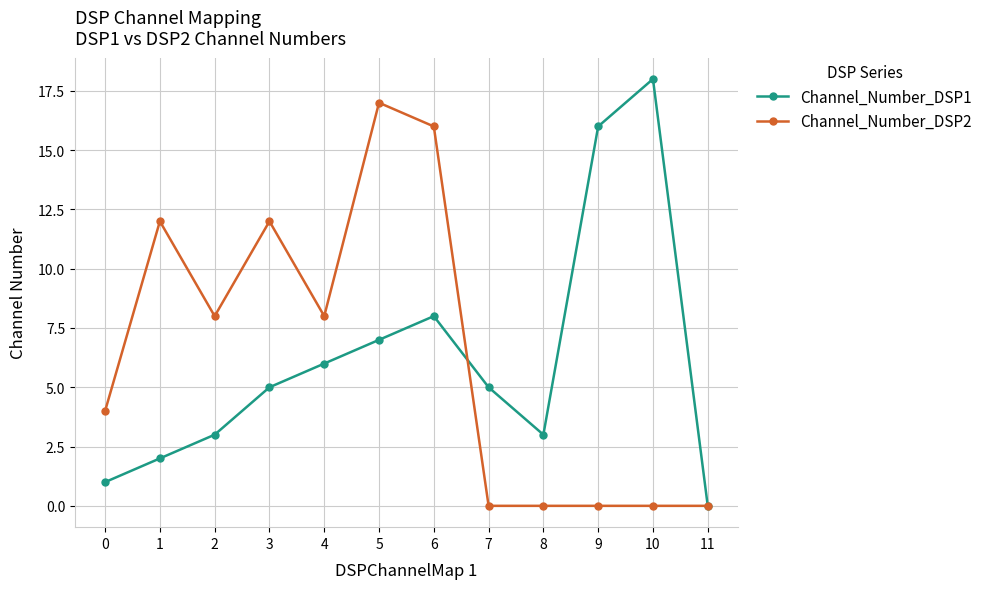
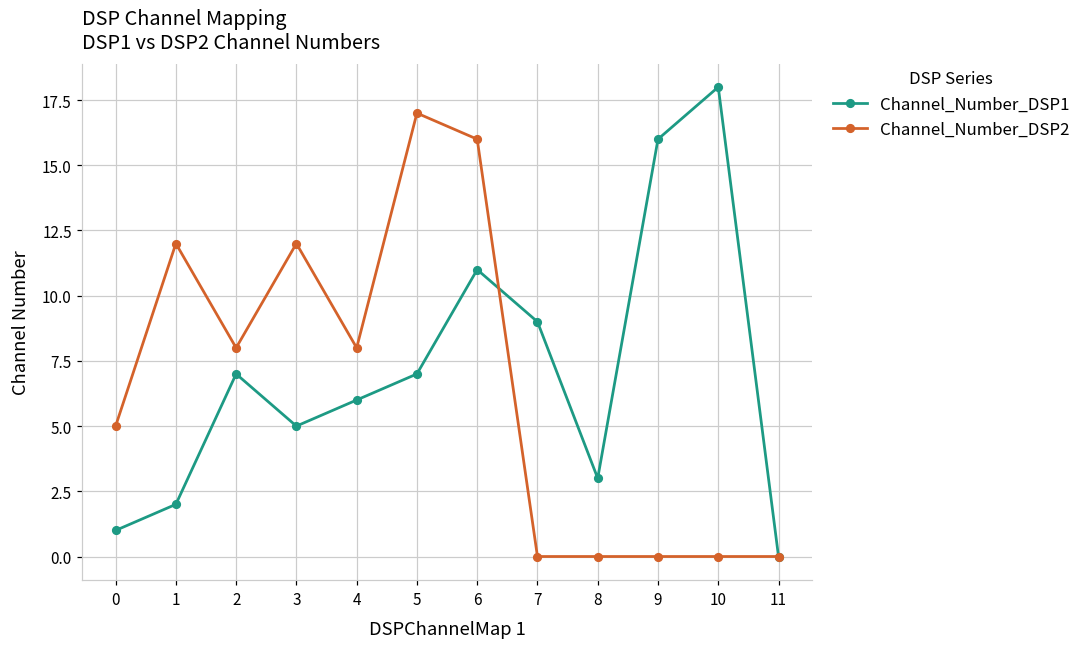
Channel_Number_DSP2, 0: 4 -> 5
Channel_Number_DSP1, 2: 3 -> 7
Channel_Number_DSP1, 6: 8 -> 11
Channel_Number_DSP1, 7: 5 -> 9
